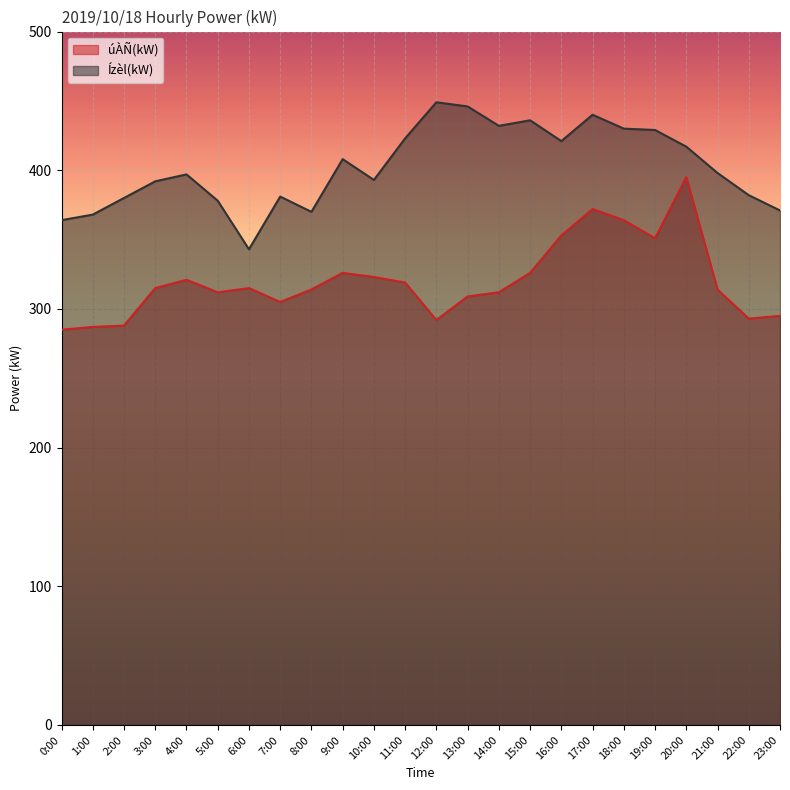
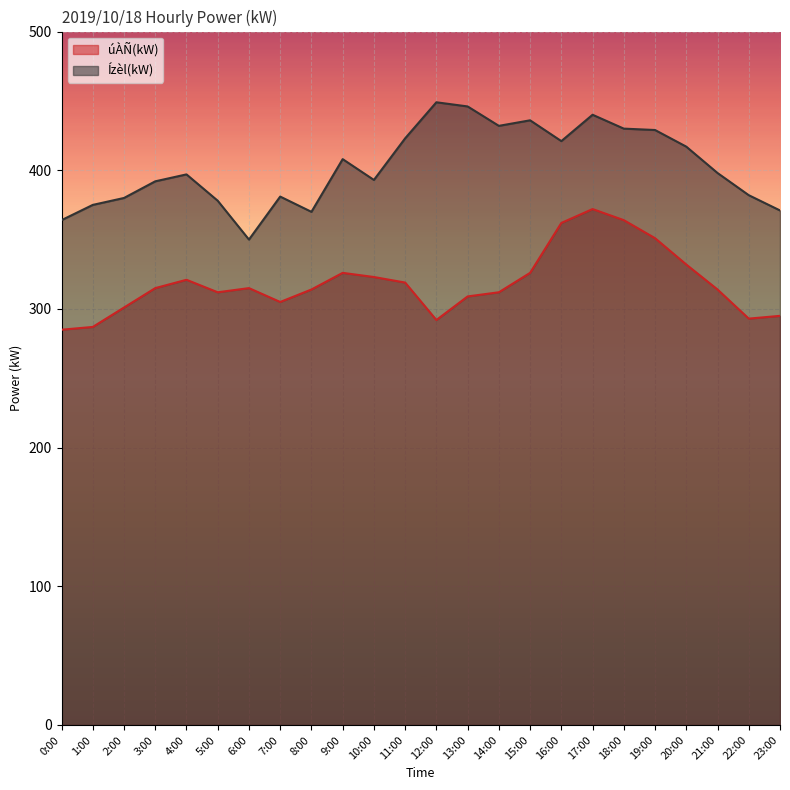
Ízèl(kW), 1:00: 368 -> 375
úÀÑ(kW), 2:00: 288 -> 301
Ízèl(kW), 6:00: 343 -> 350
úÀÑ(kW), 16:00: 353 -> 362
úÀÑ(kW), 20:00: 395 -> 332
